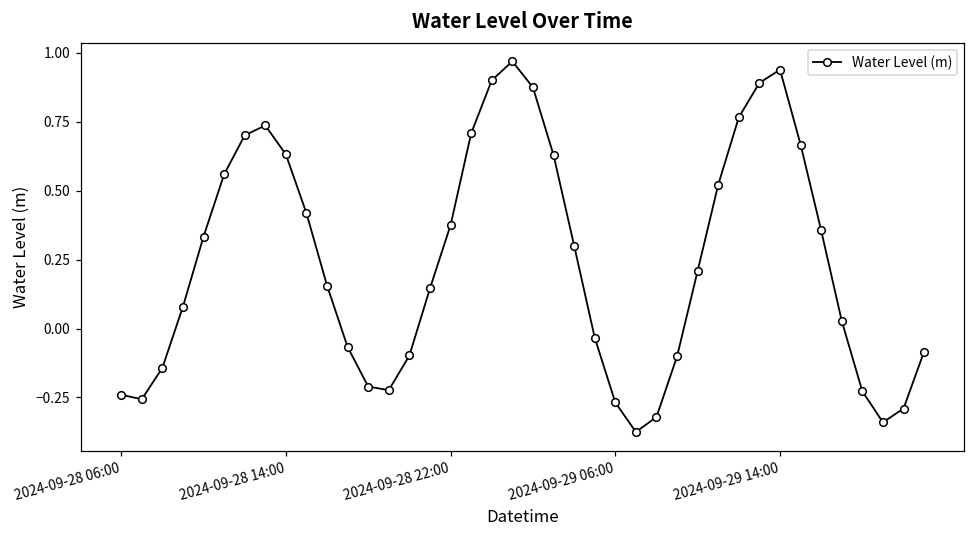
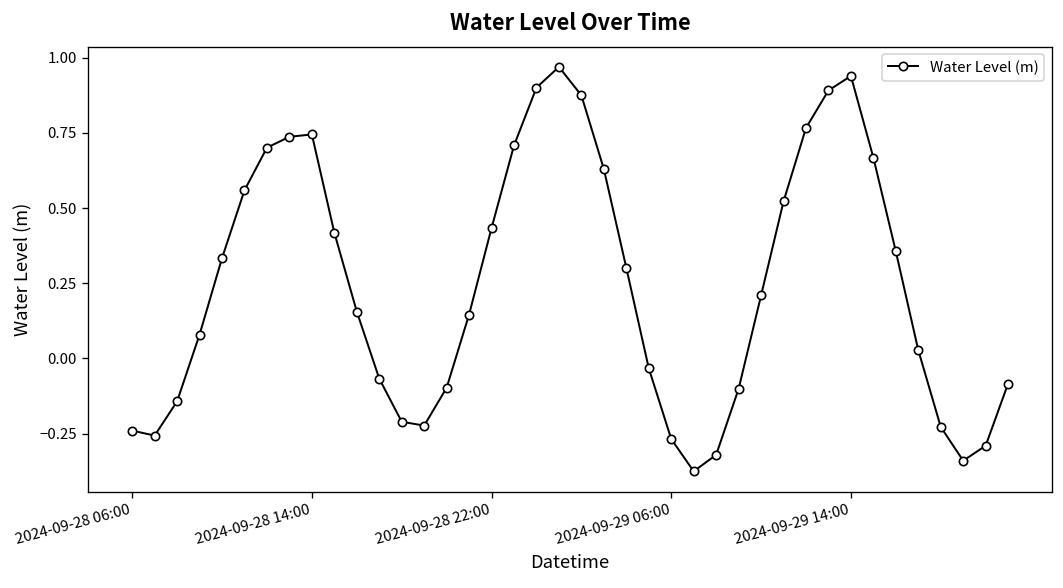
2024-09-28 14:00: 0.63 -> 0.74
2024-09-28 22:00: 0.38 -> 0.43
